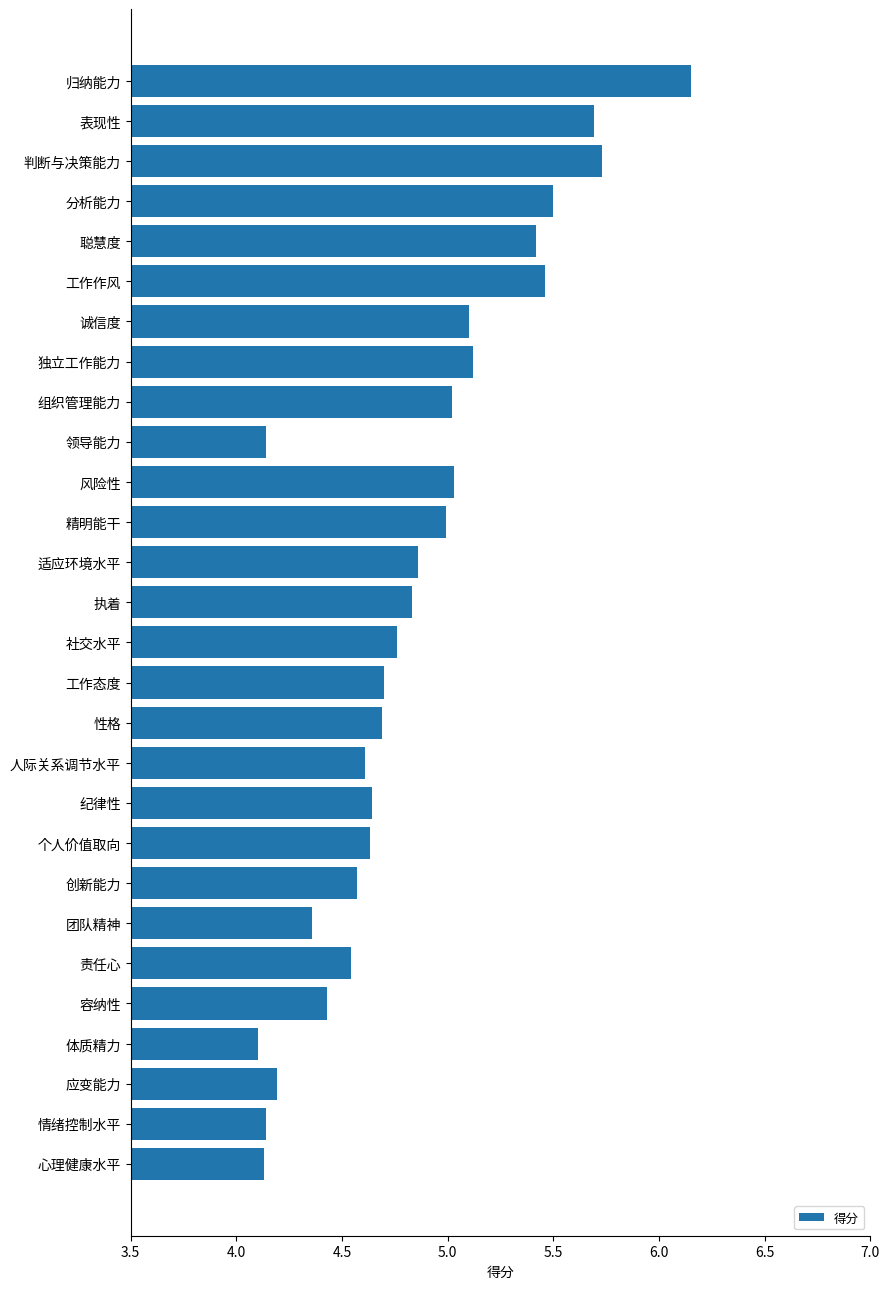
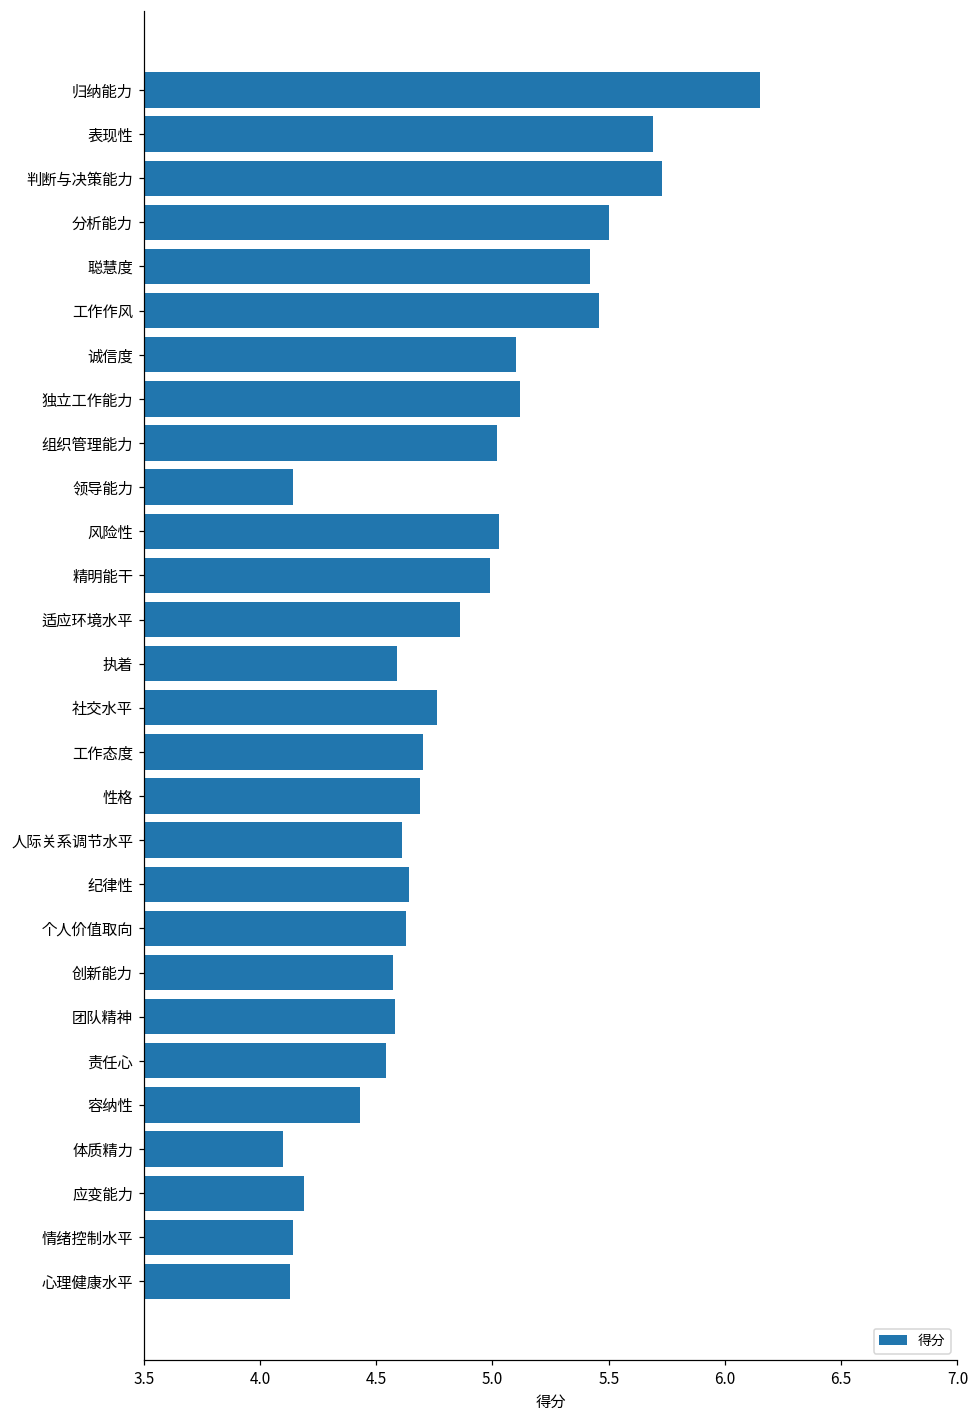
执着: 4.83 -> 4.59
团队精神: 4.36 -> 4.58
